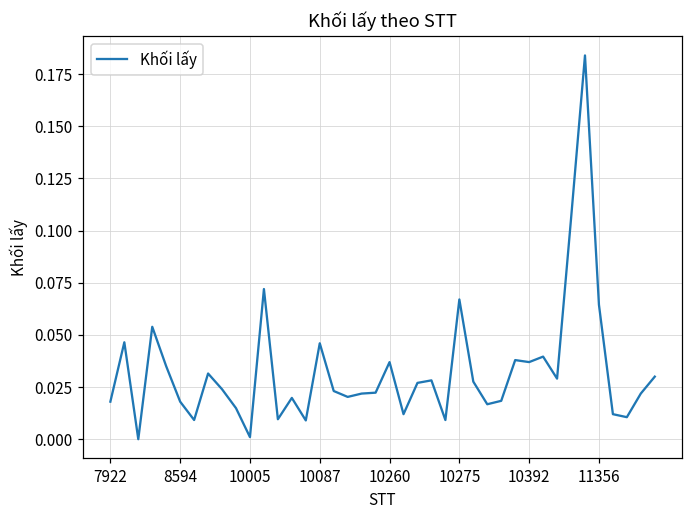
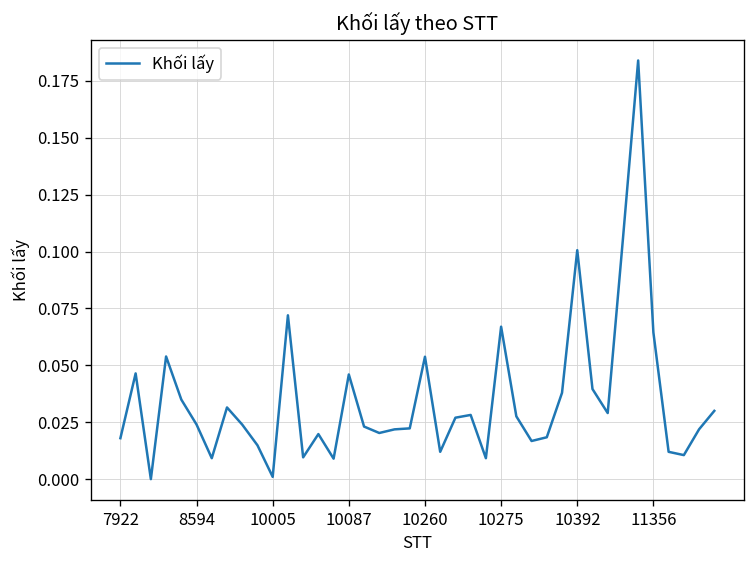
8594: 0.018 -> 0.024
10260: 0.037 -> 0.054
10392: 0.037 -> 0.101
